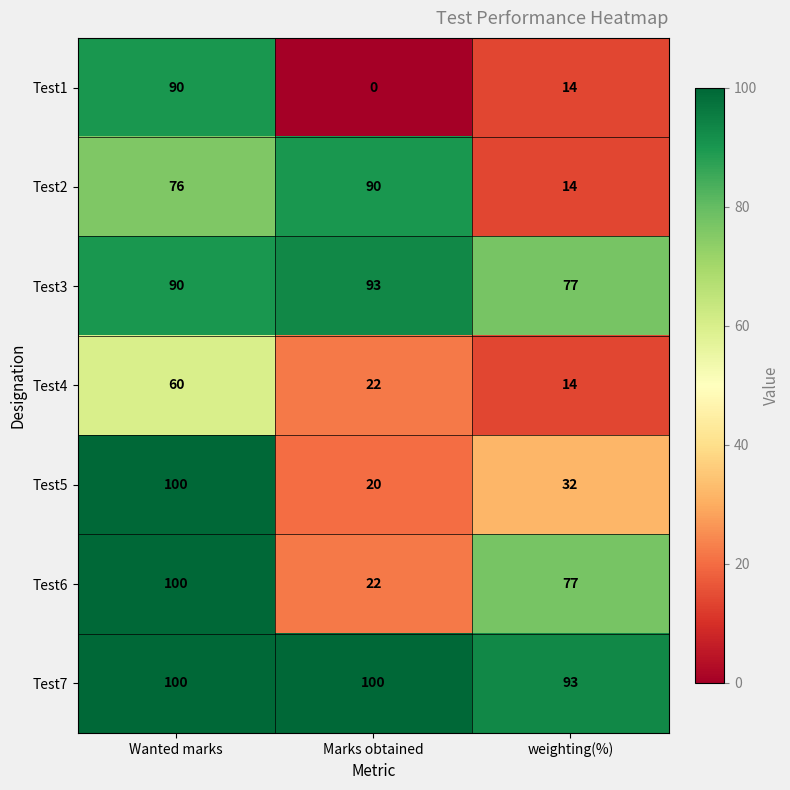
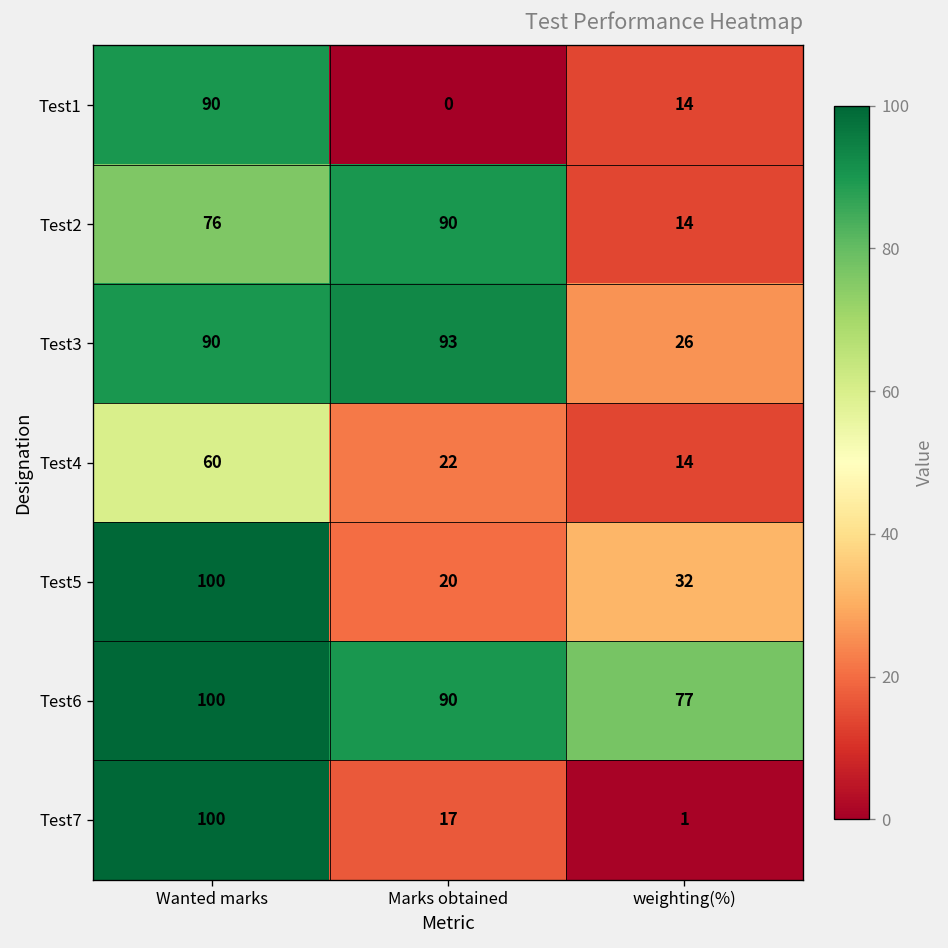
Test3, weighting(%): 77 -> 26
Test6, Marks obtained: 22 -> 90
Test7, Marks obtained: 100 -> 17
Test7, weighting(%): 93 -> 1
